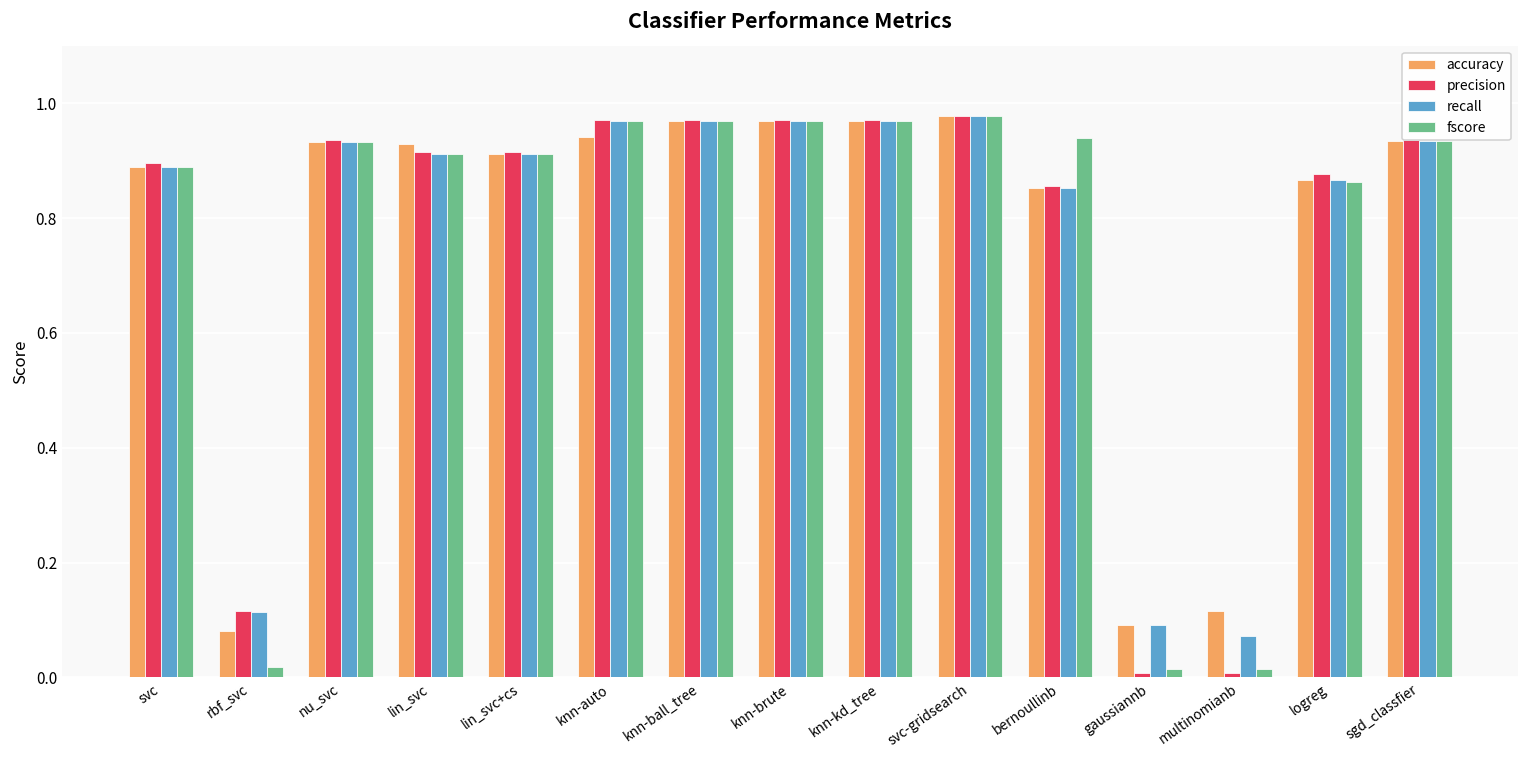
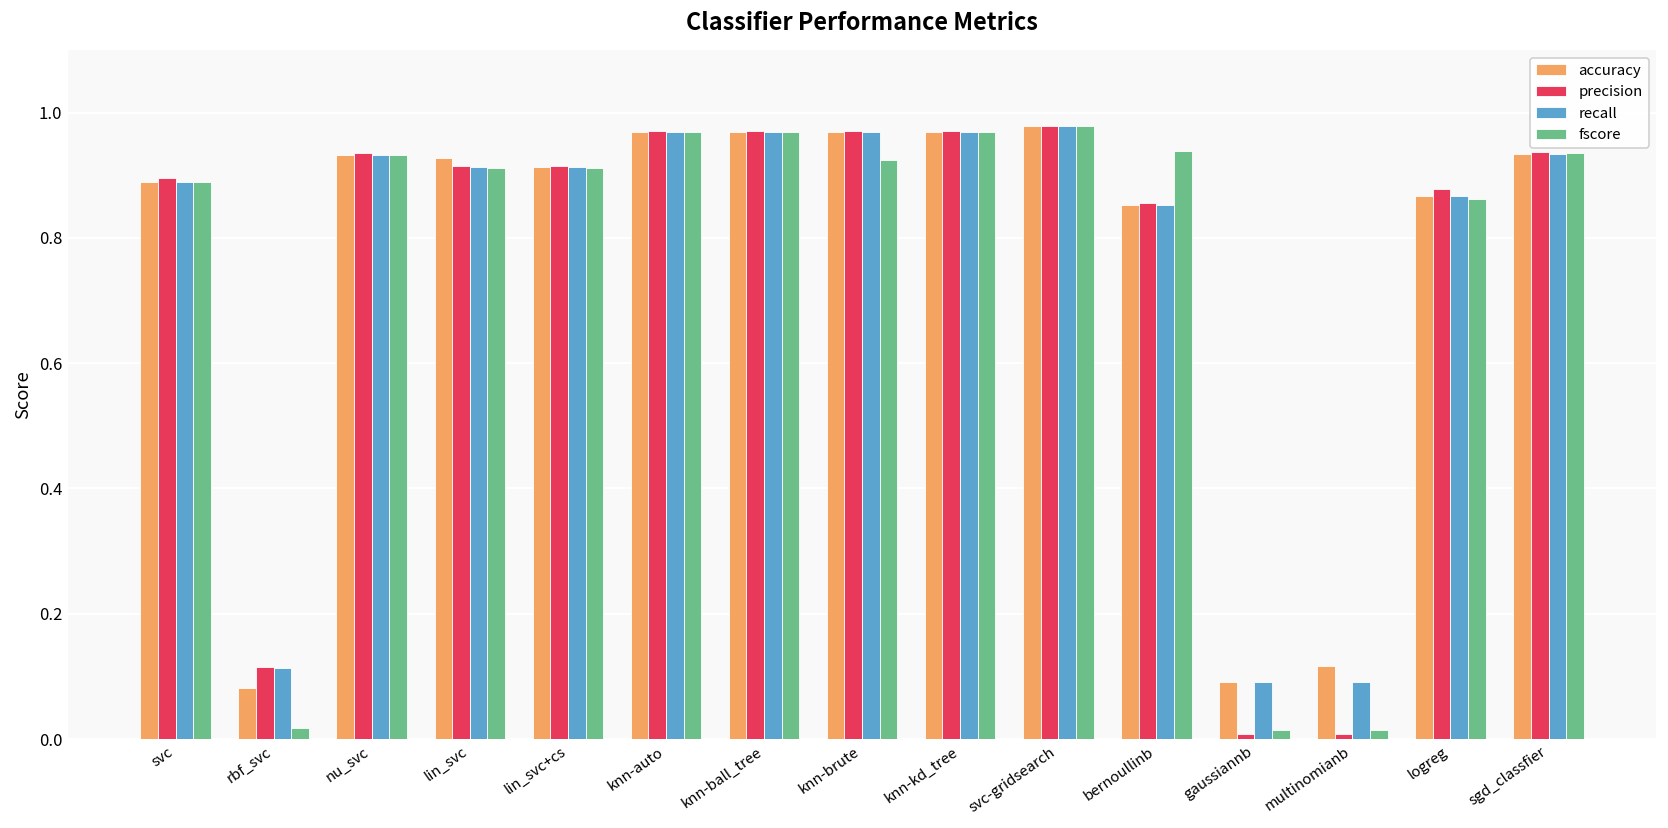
accuracy, knn-auto: 0.94 -> 0.97
fscore, knn-brute: 0.97 -> 0.92
recall, multinomianb: 0.07 -> 0.09
